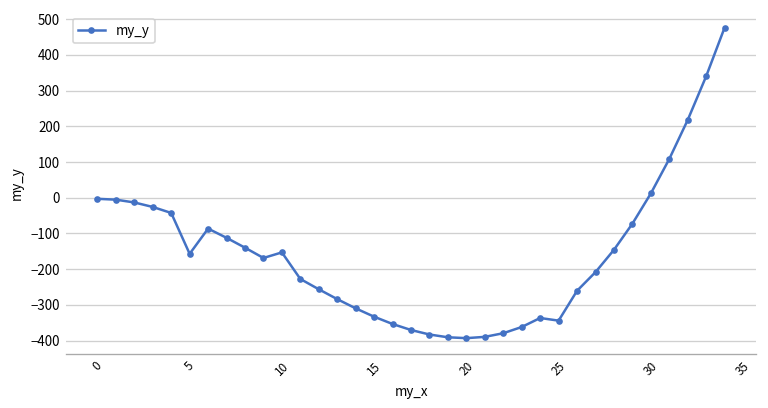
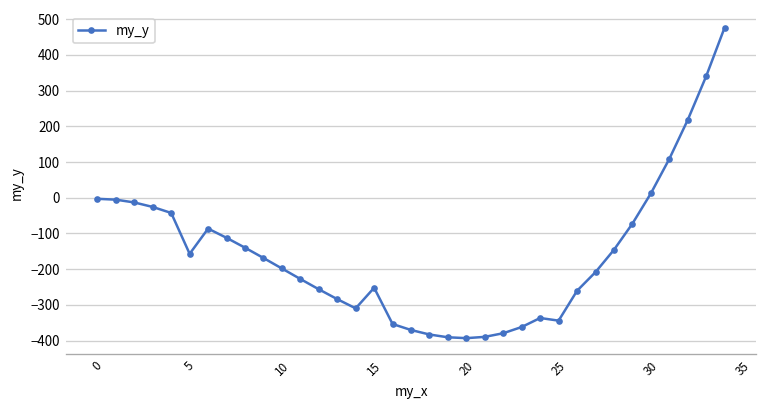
10: -150 -> -200
15: -330 -> -250
